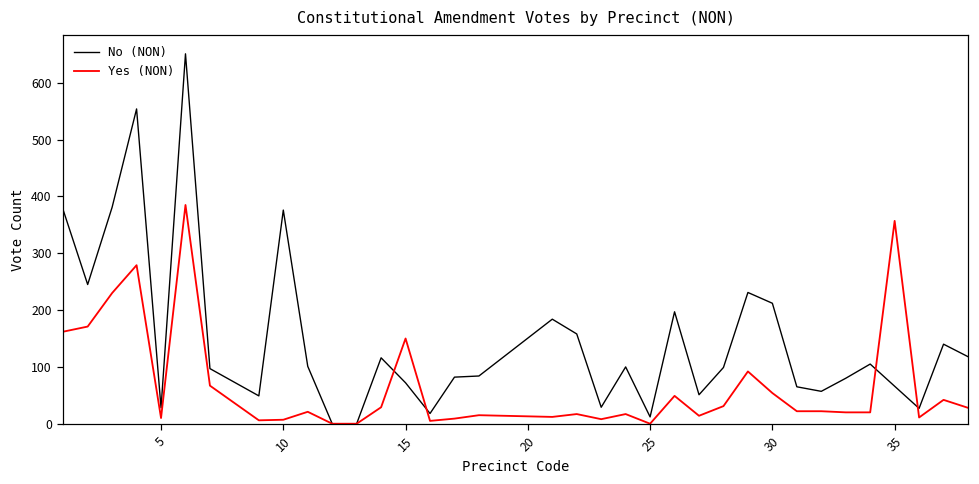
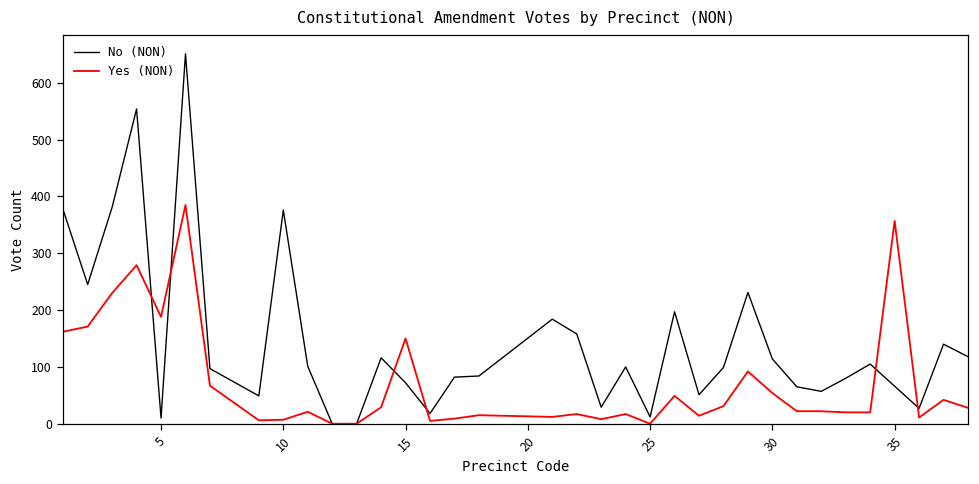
No (NON), 5: 30 -> 10
Yes (NON), 5: 10 -> 190
No (NON), 30: 210 -> 110
